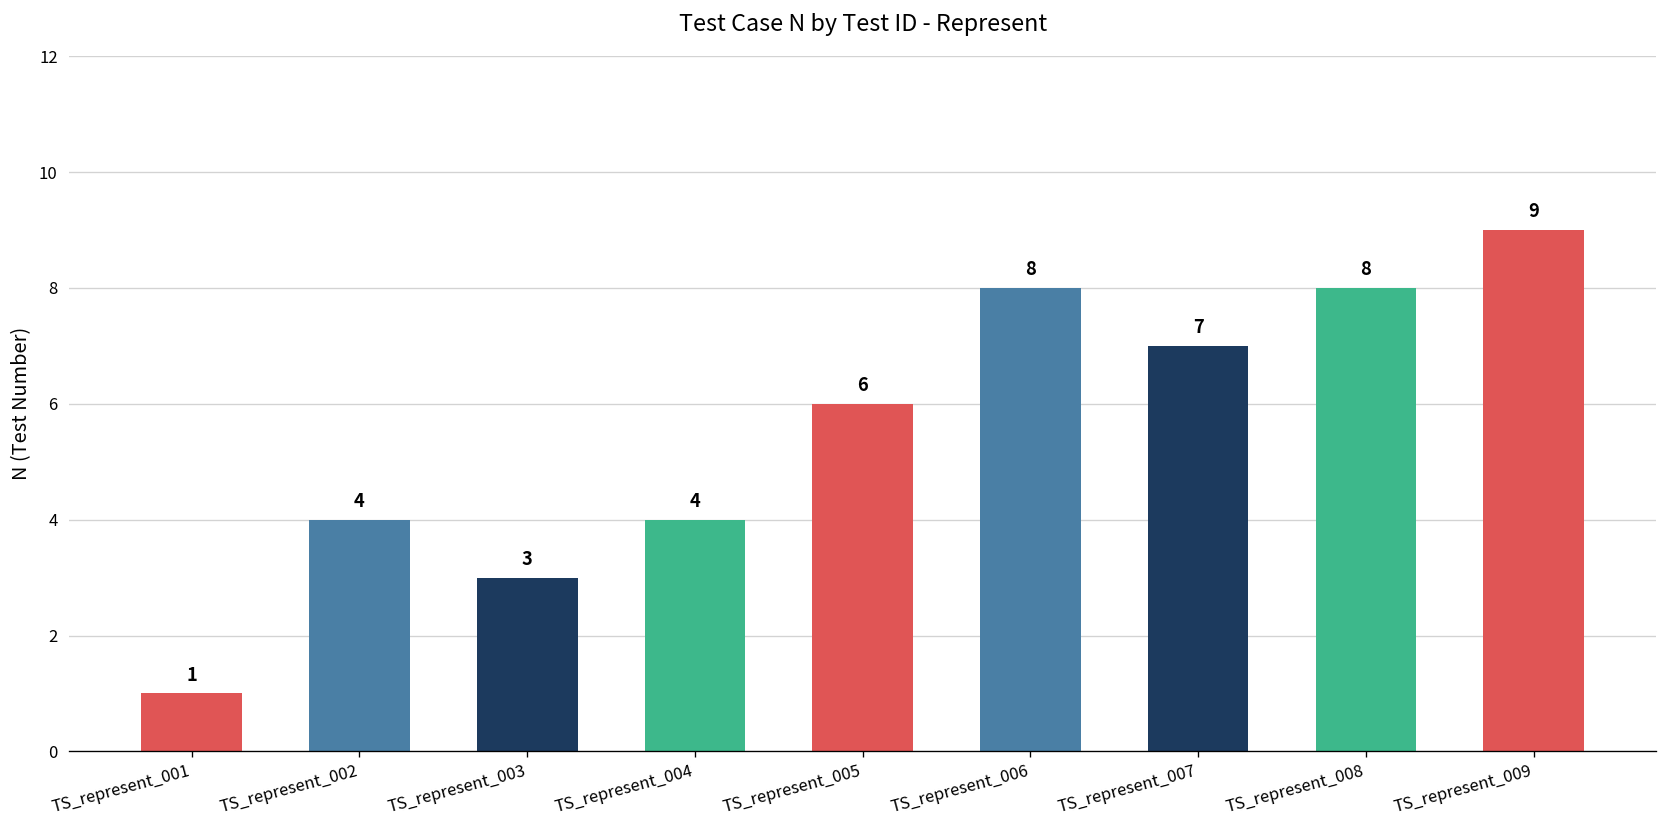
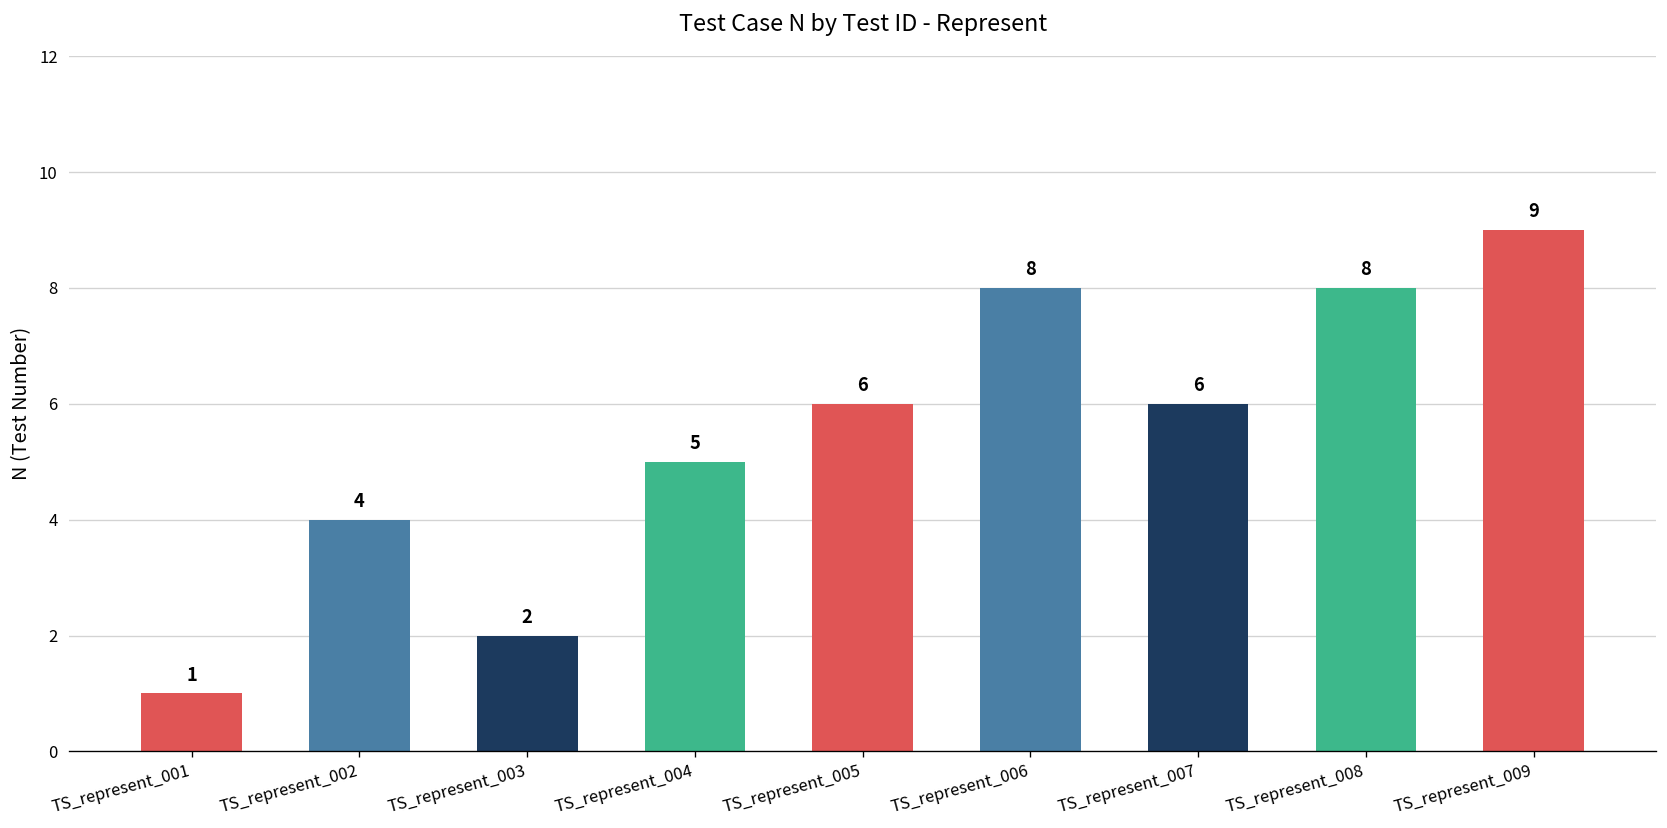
TS_represent_003: 3 -> 2
TS_represent_004: 4 -> 5
TS_represent_007: 7 -> 6
